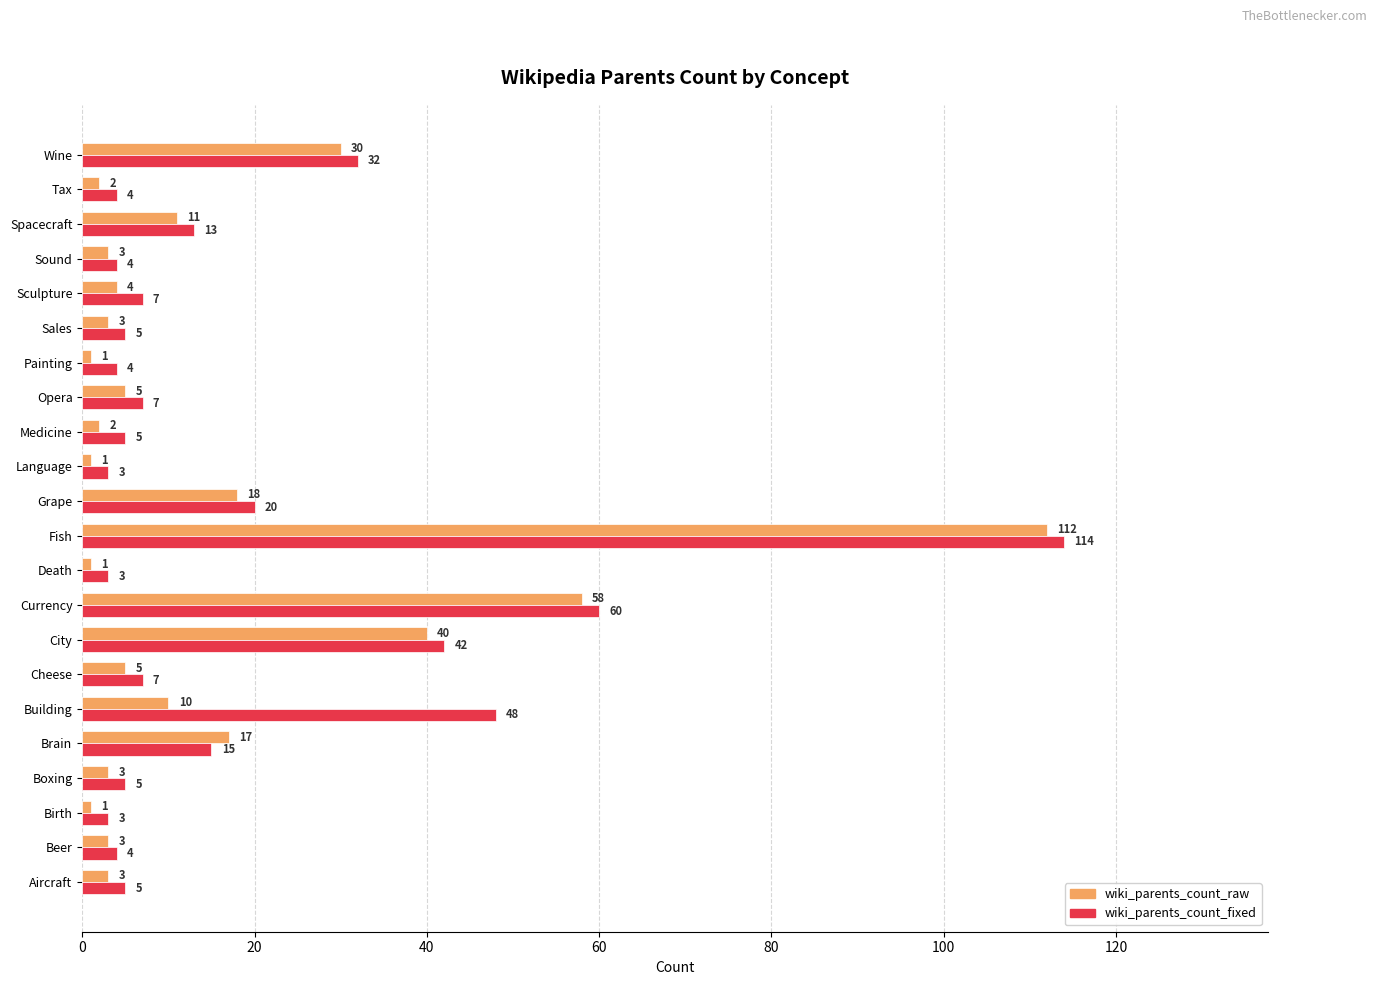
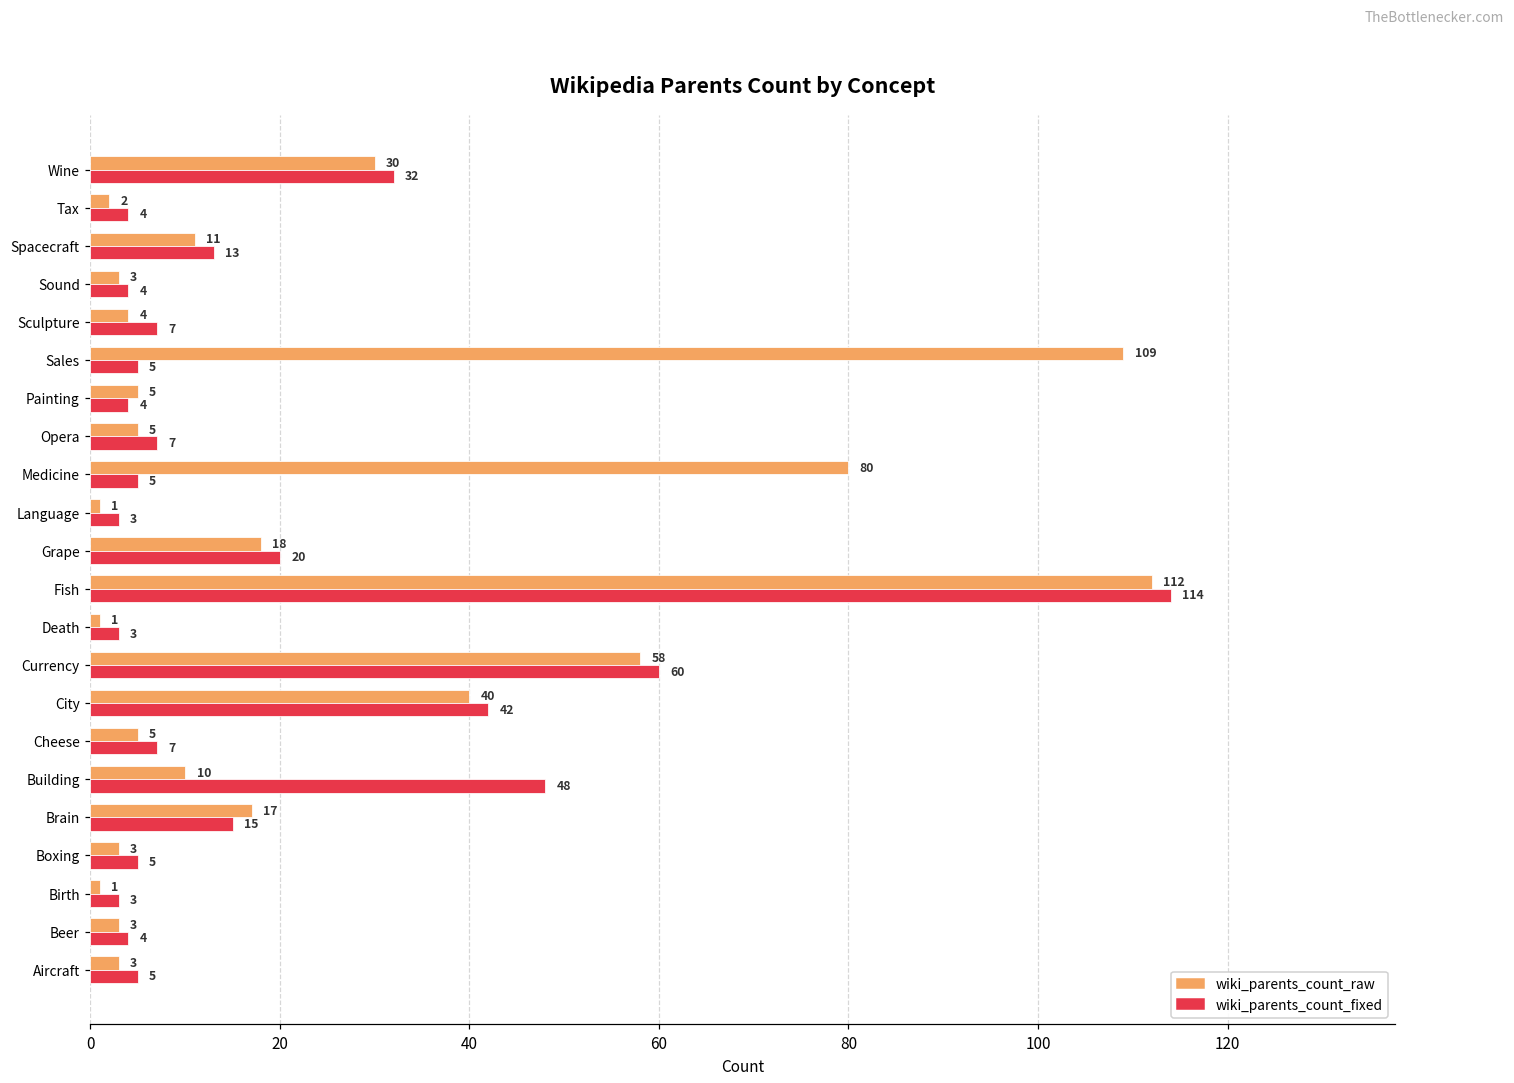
wiki_parents_count_raw, Sales: 3 -> 109
wiki_parents_count_raw, Painting: 1 -> 5
wiki_parents_count_raw, Medicine: 2 -> 80
